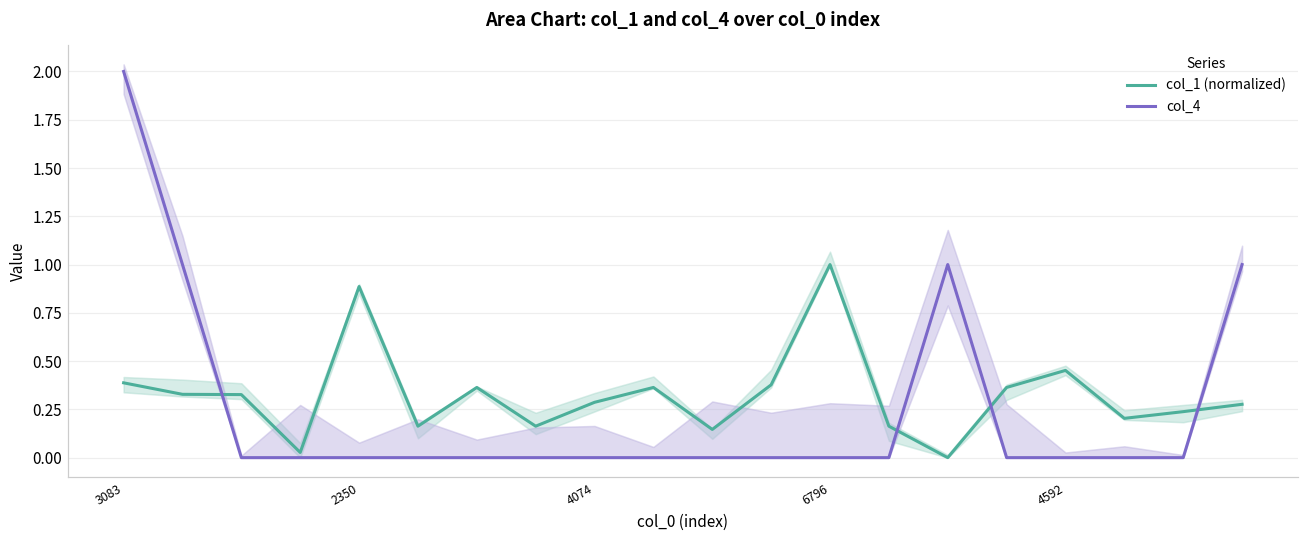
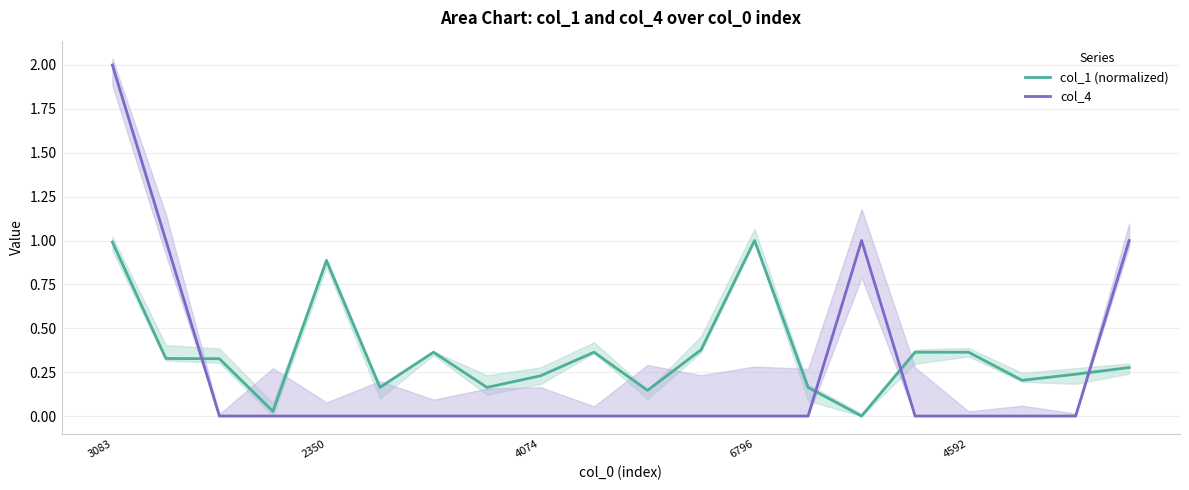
col_1 (normalized), 3083: 0.39 -> 0.99
col_1 (normalized), 4074: 0.29 -> 0.23
col_1 (normalized), 4592: 0.45 -> 0.36
